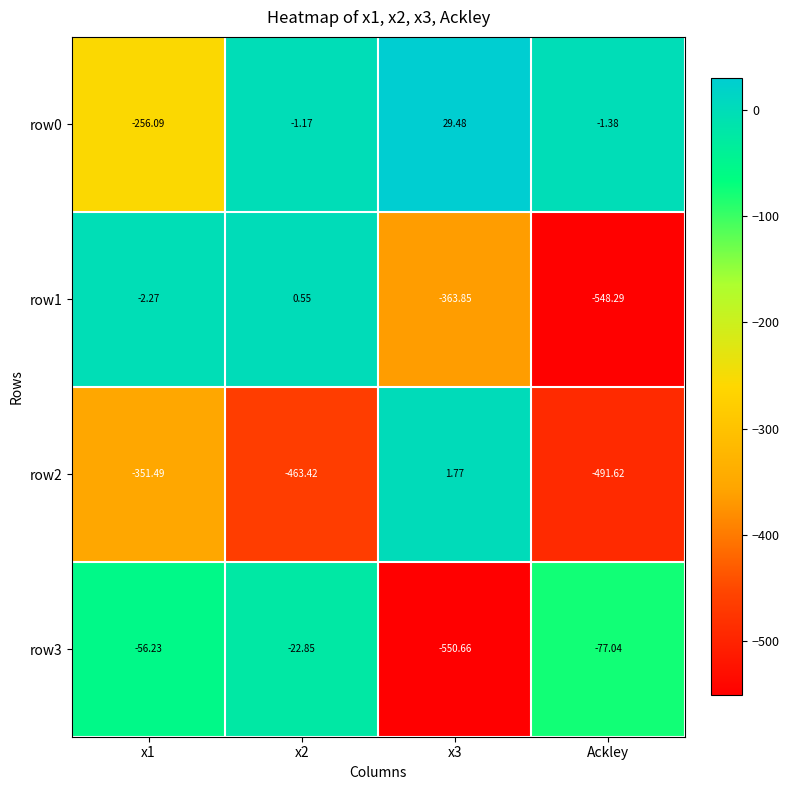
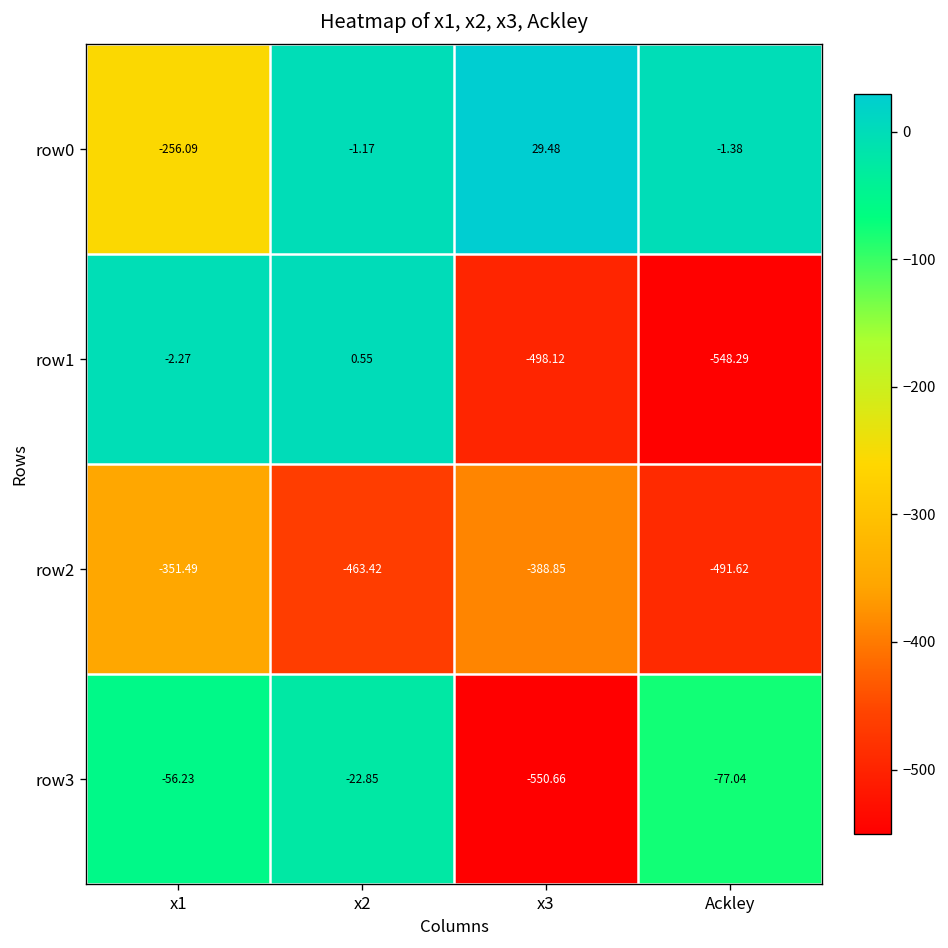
row1, x3: -363.85 -> -498.12
row2, x3: 1.77 -> -388.85
